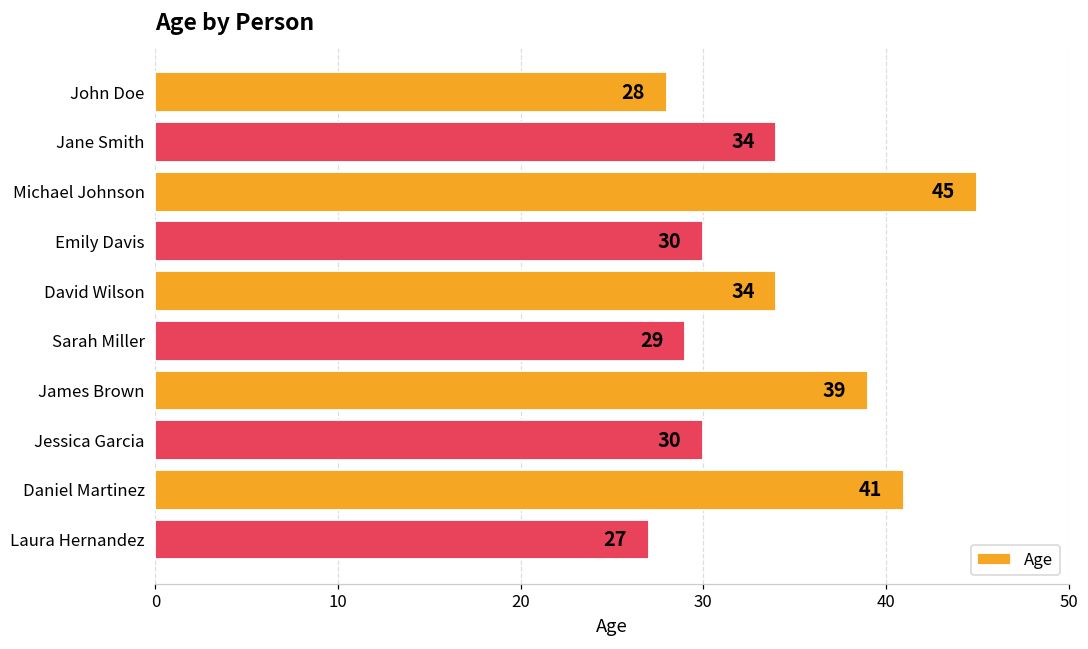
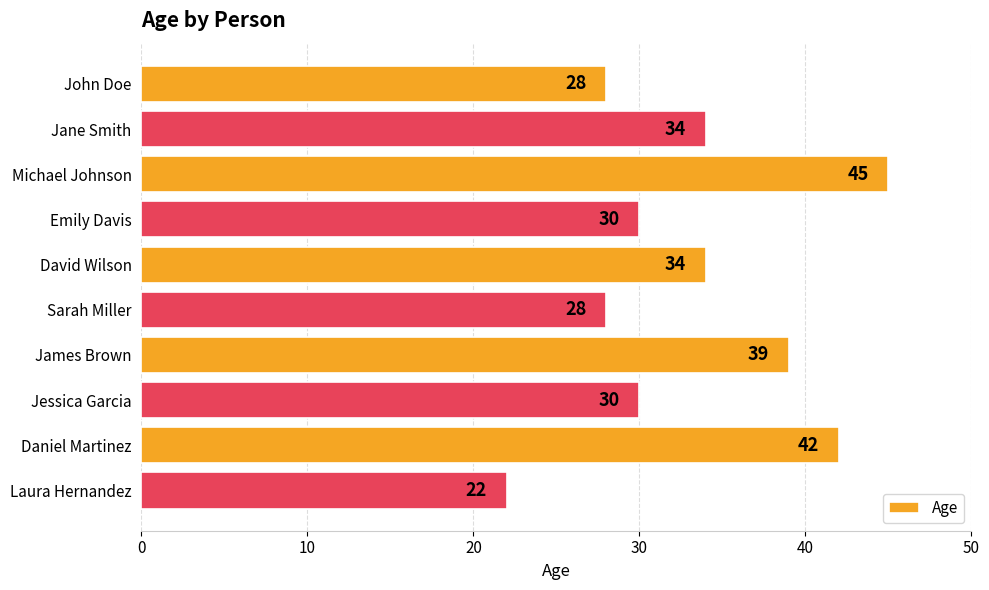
Sarah Miller: 29 -> 28
Daniel Martinez: 41 -> 42
Laura Hernandez: 27 -> 22
